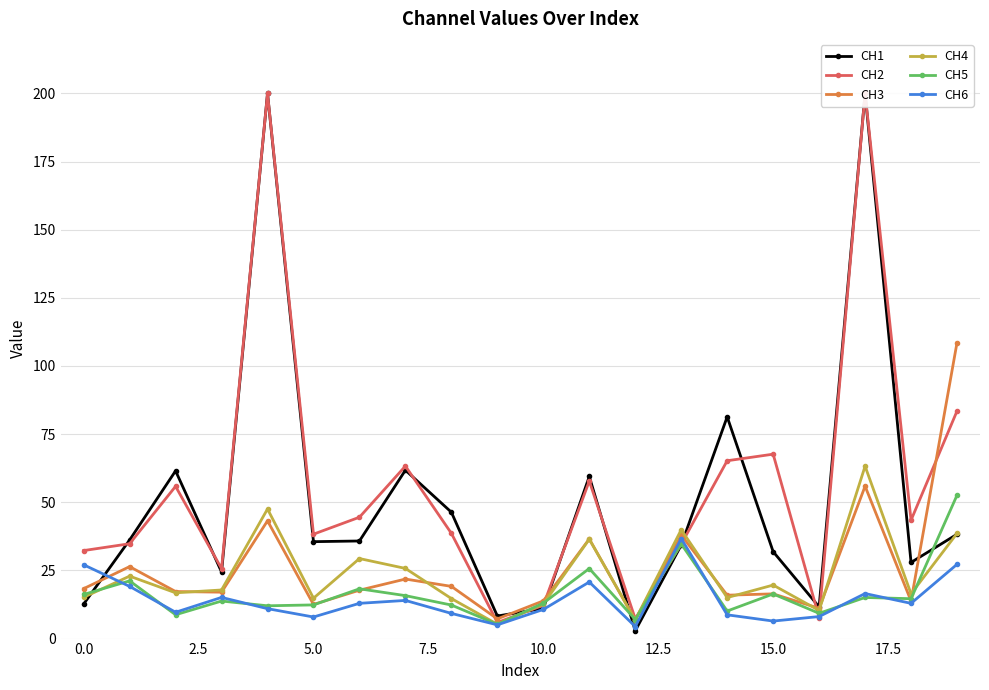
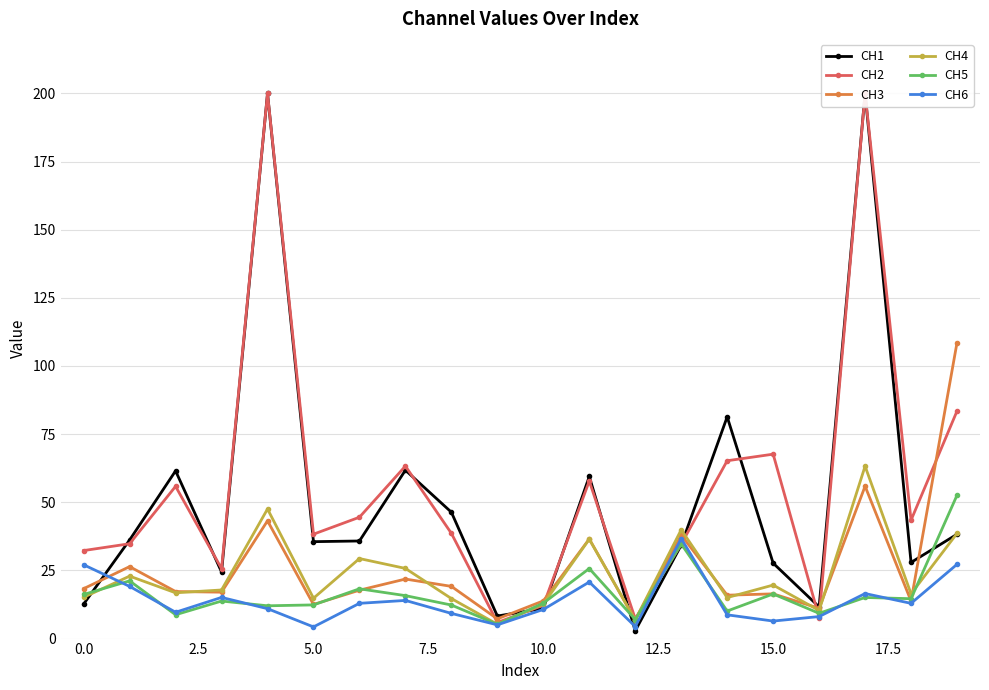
CH6, 5.0: 8 -> 4
CH1, 15.0: 32 -> 28
